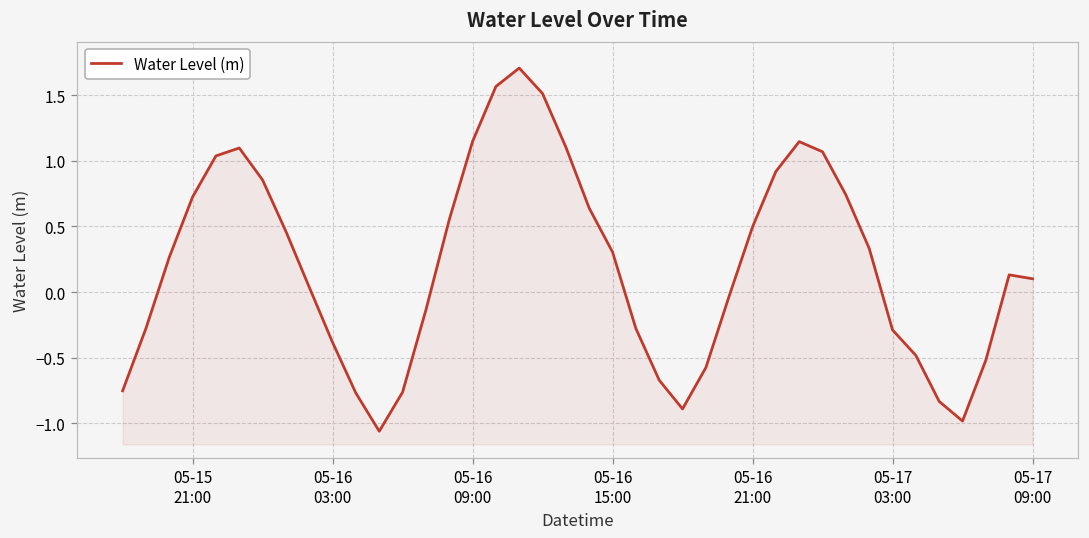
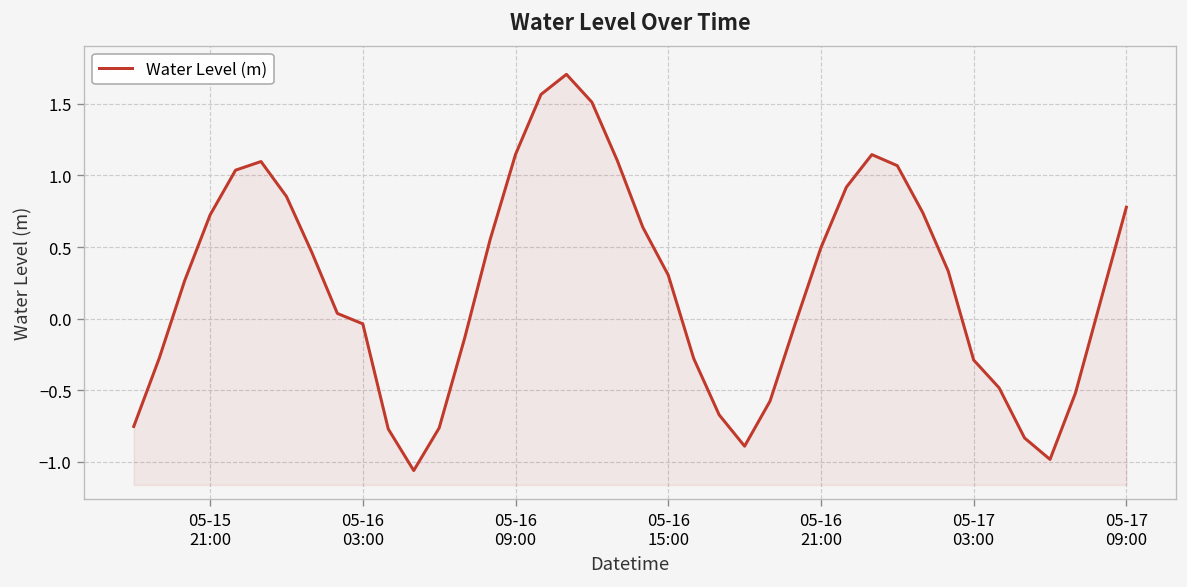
05-16 03:00: -0.38 -> -0.04
05-17 09:00: 0.10 -> 0.78
